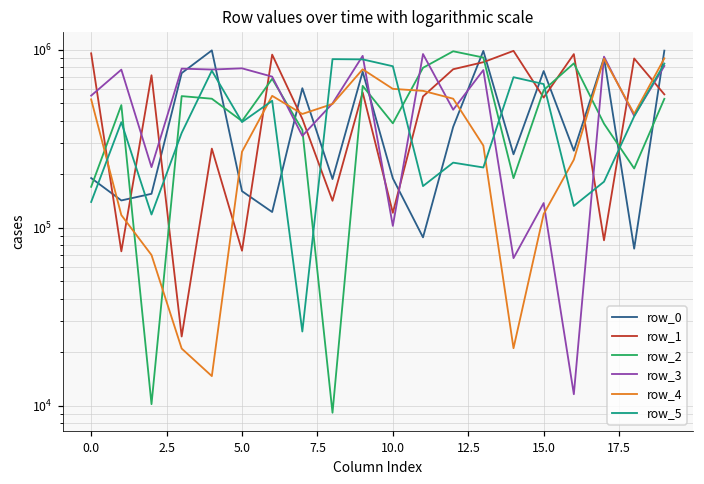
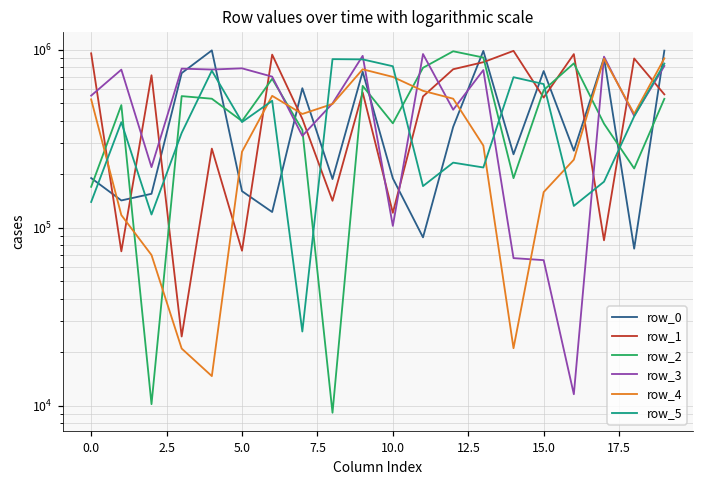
row_4, 10.0: 600000 -> 700000
row_3, 15.0: 140000 -> 66000
row_4, 15.0: 120000 -> 160000
